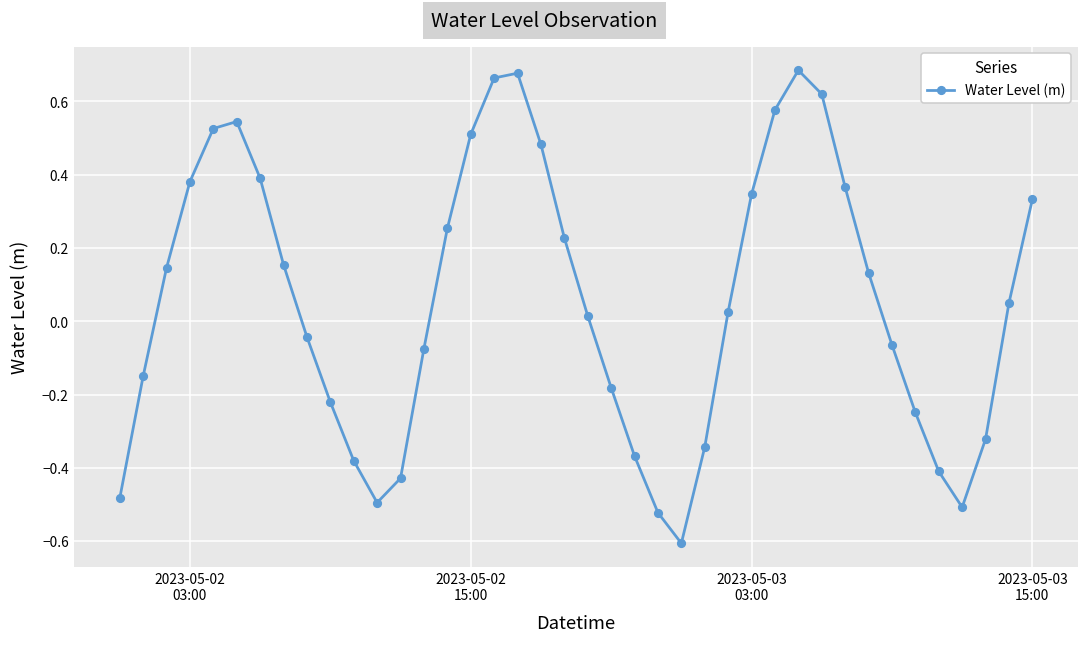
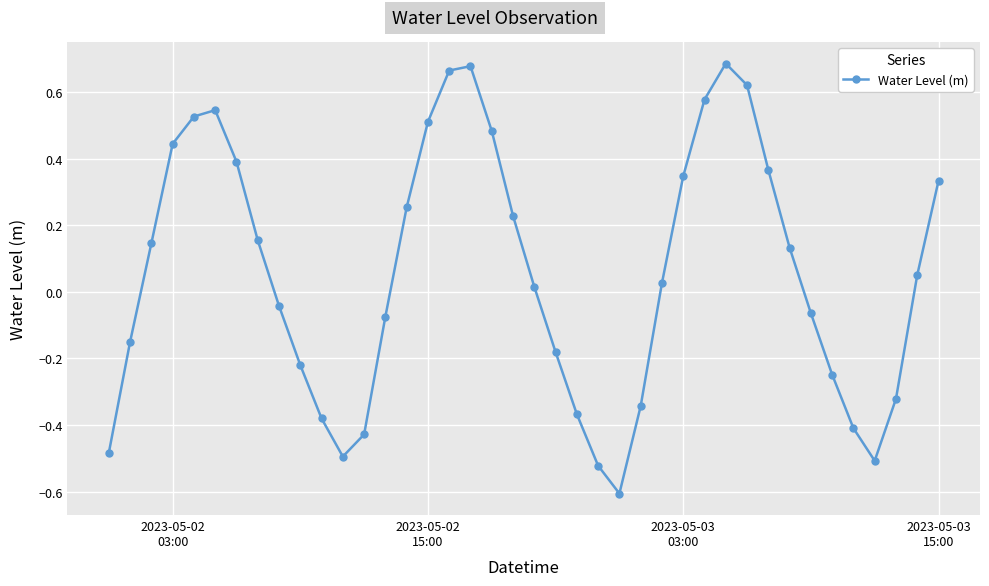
2023-05-02 03:00: 0.38 -> 0.44
